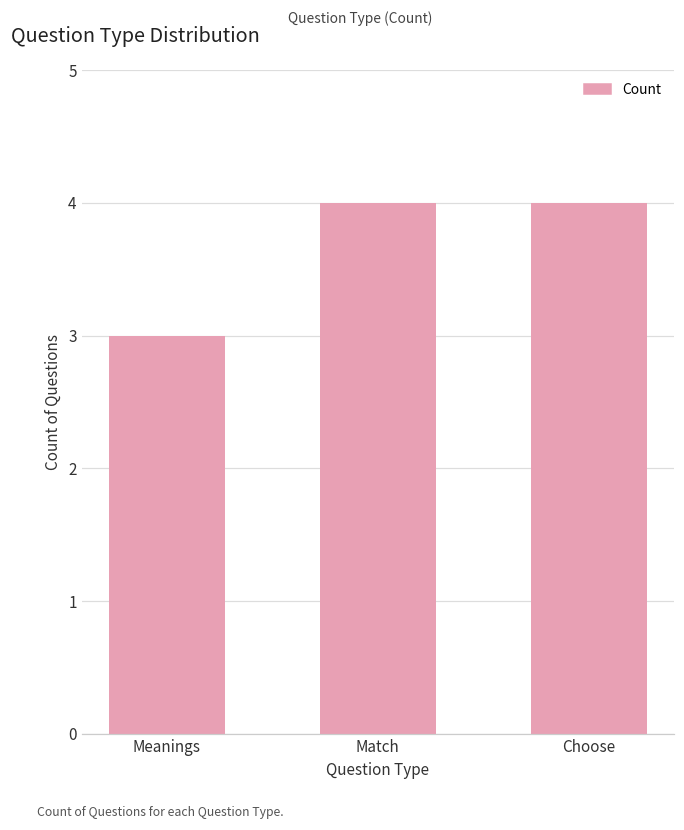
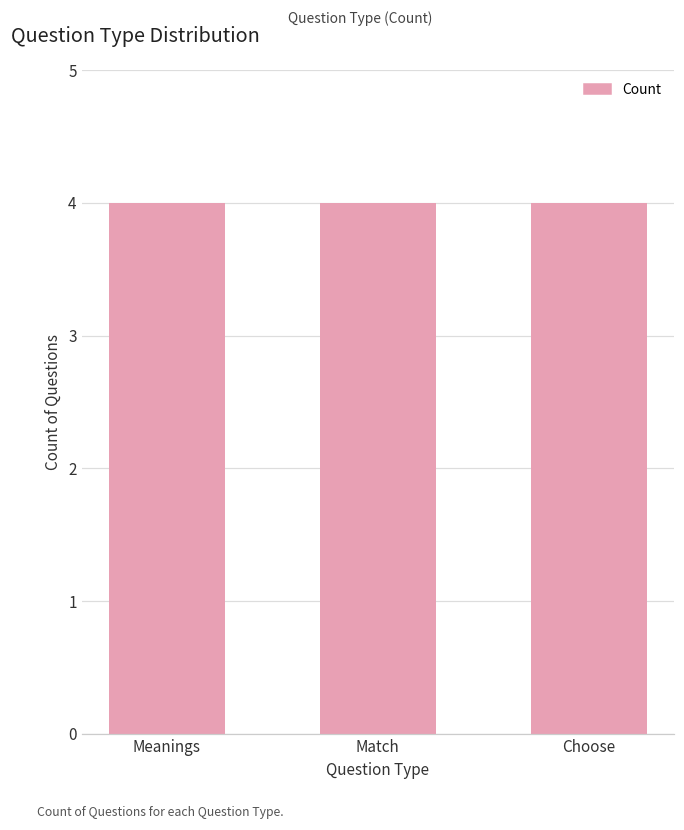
Meanings: 3 -> 4
